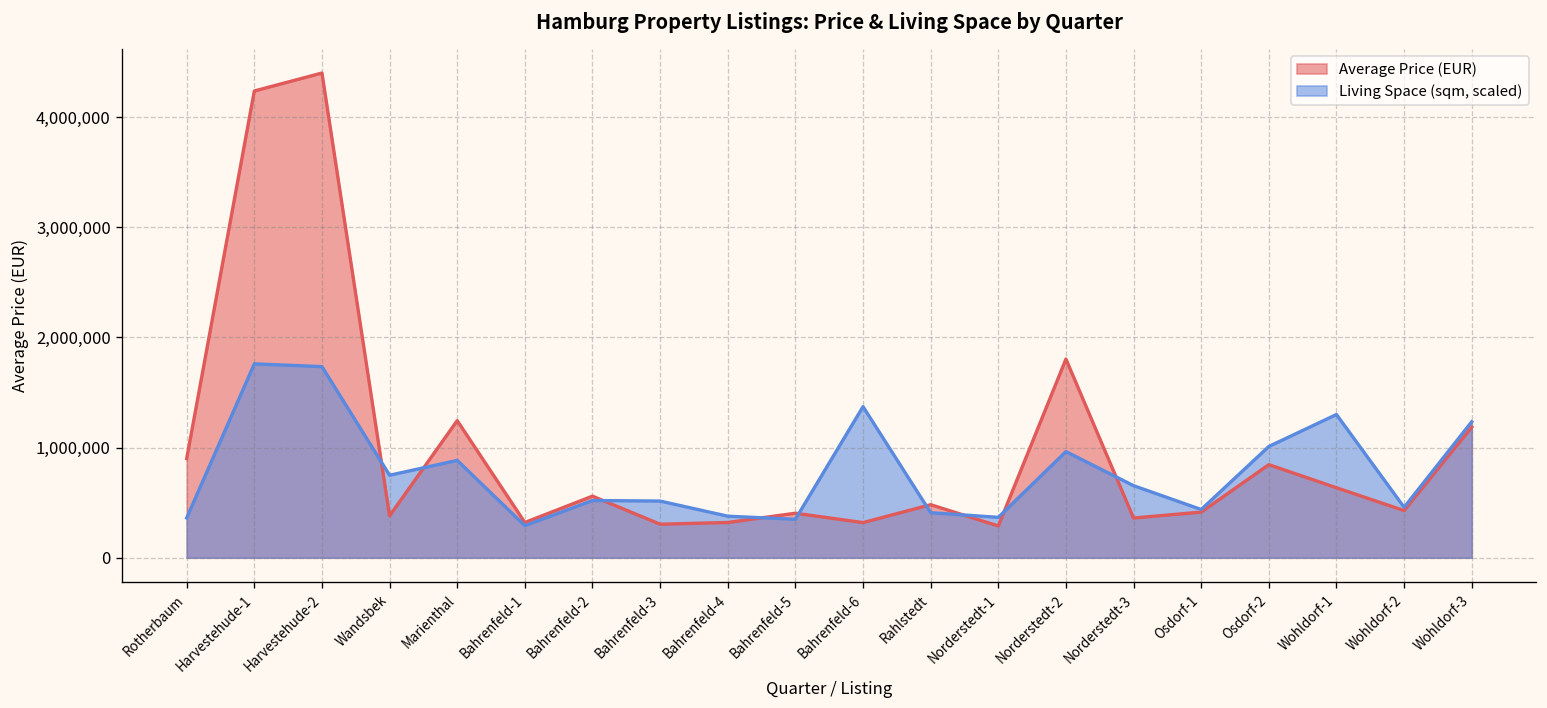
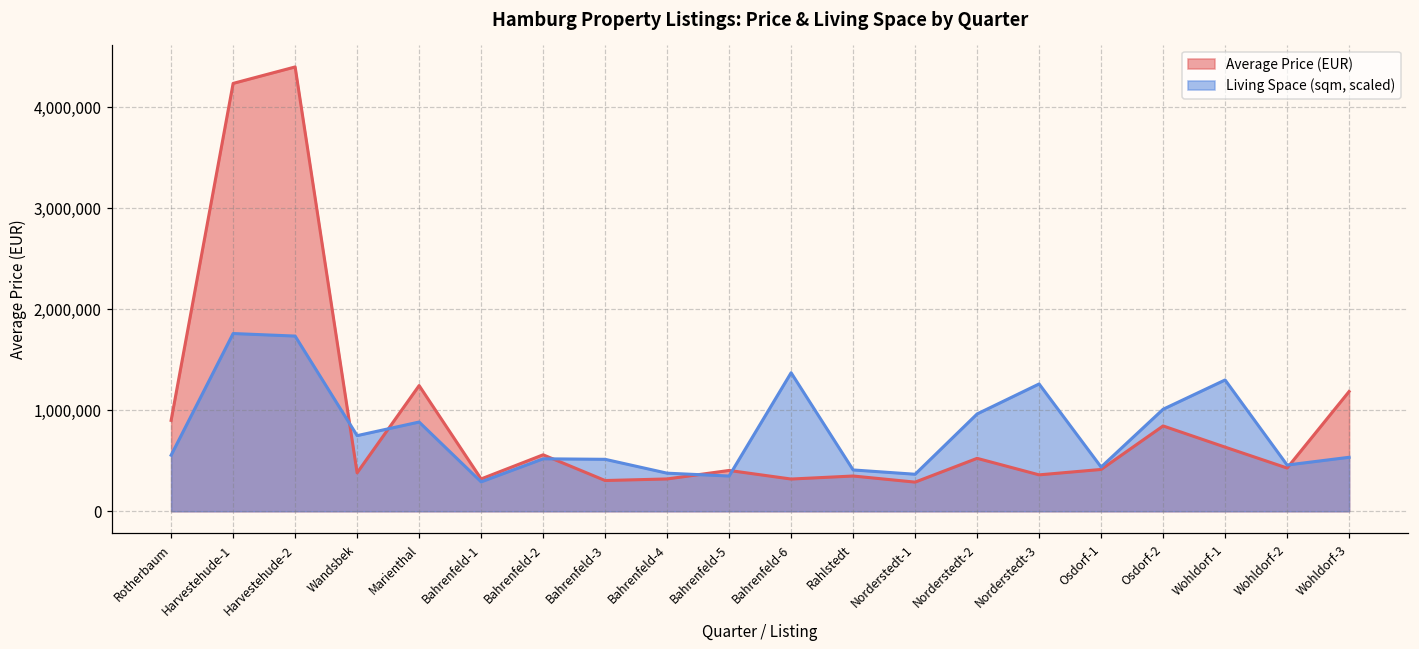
Living Space (sqm, scaled), Rotherbaum: 400,000 -> 600,000
Average Price (EUR), Rahlstedt: 500,000 -> 300,000
Average Price (EUR), Norderstedt-2: 1,800,000 -> 500,000
Living Space (sqm, scaled), Norderstedt-3: 700,000 -> 1,300,000
Living Space (sqm, scaled), Wohldorf-3: 1,200,000 -> 500,000
